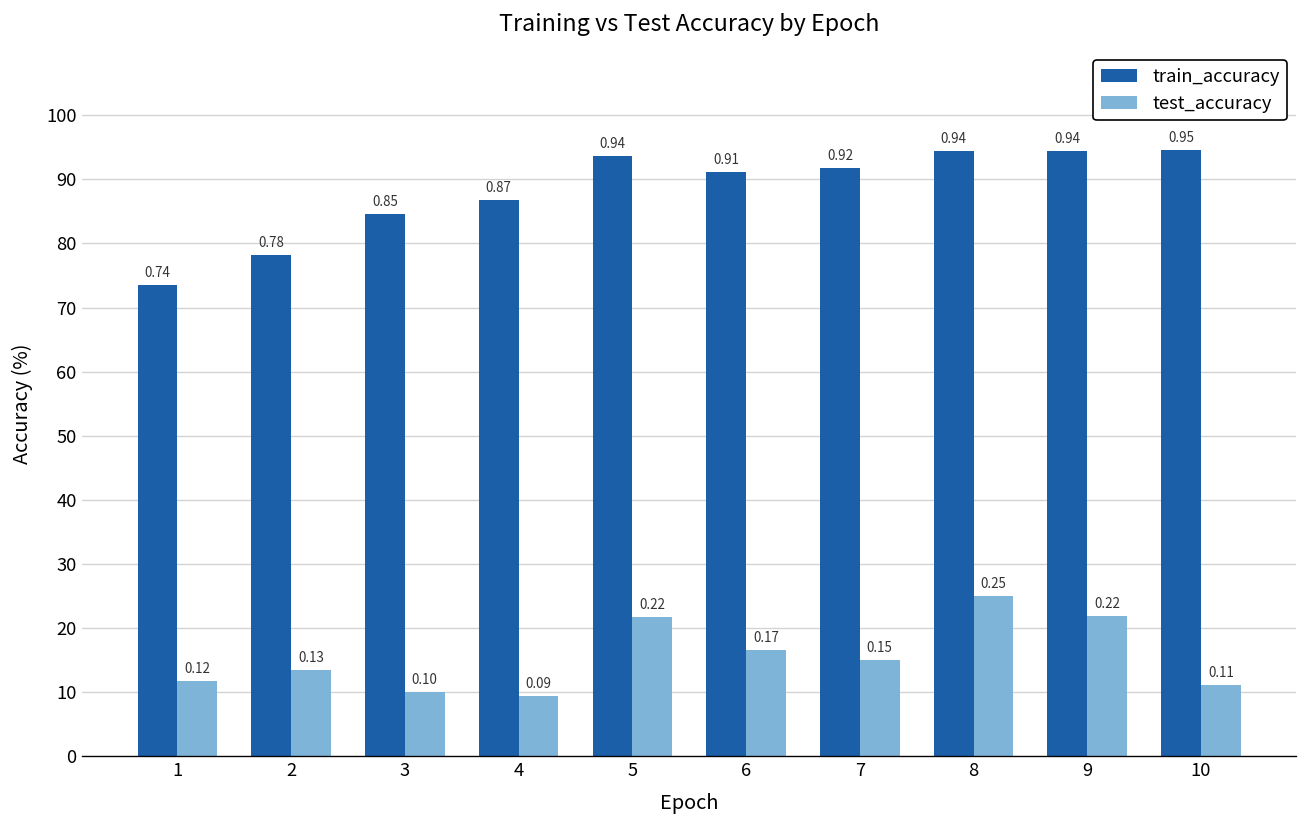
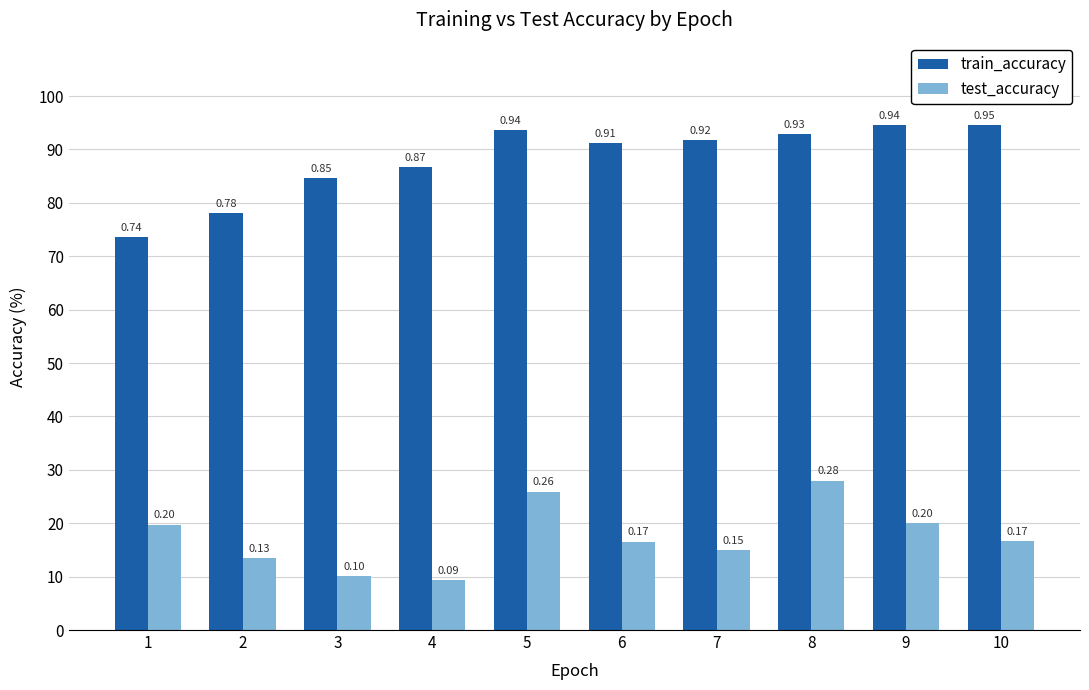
test_accuracy, 1: 0.12 -> 0.20
test_accuracy, 5: 0.22 -> 0.26
train_accuracy, 8: 0.94 -> 0.93
test_accuracy, 8: 0.25 -> 0.28
test_accuracy, 9: 0.22 -> 0.20
test_accuracy, 10: 0.11 -> 0.17
